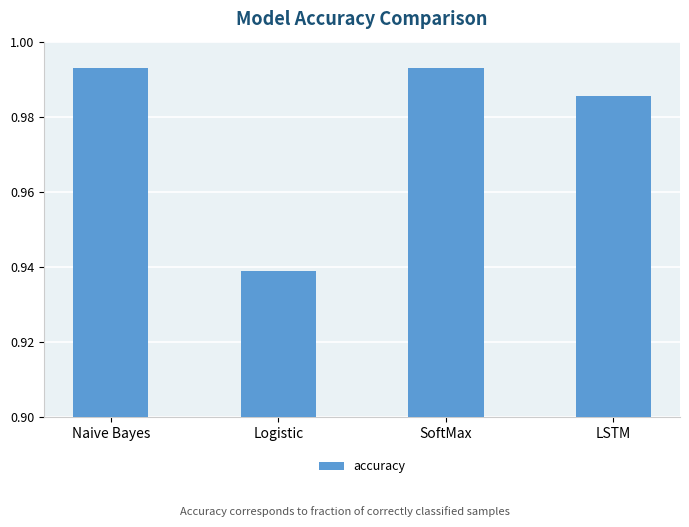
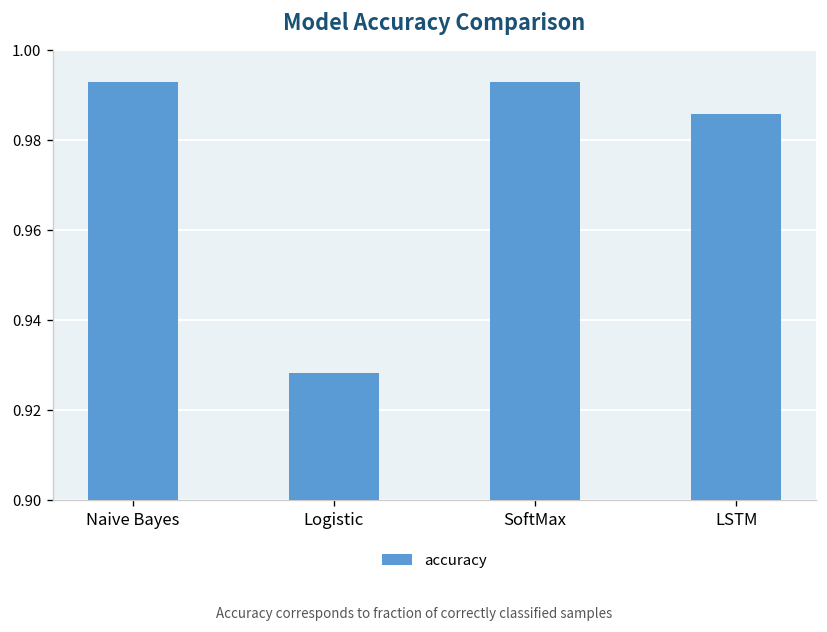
Logistic: 0.939 -> 0.928
